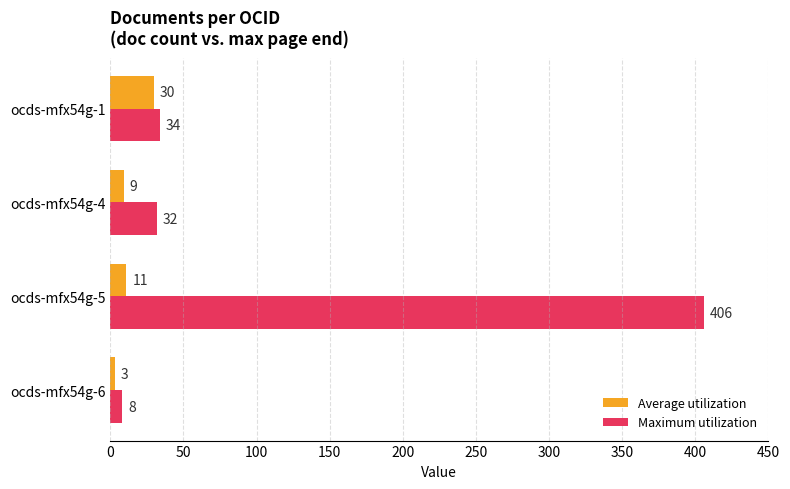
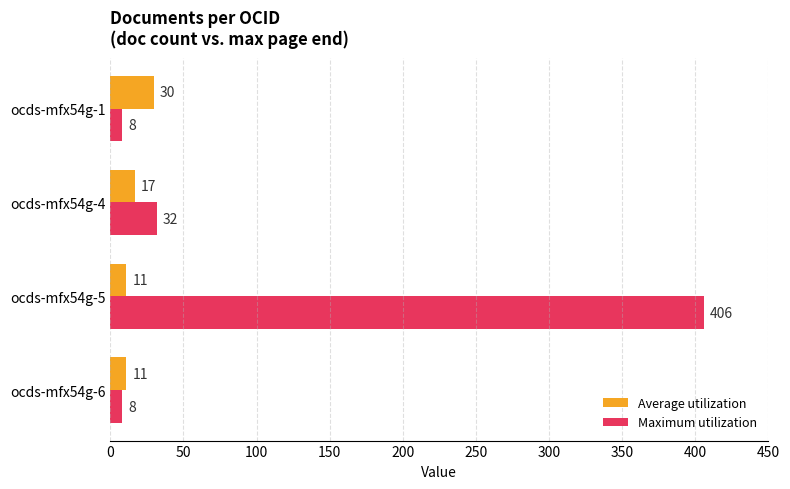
Maximum utilization, ocds-mfx54g-1: 34 -> 8
Average utilization, ocds-mfx54g-4: 9 -> 17
Average utilization, ocds-mfx54g-6: 3 -> 11
